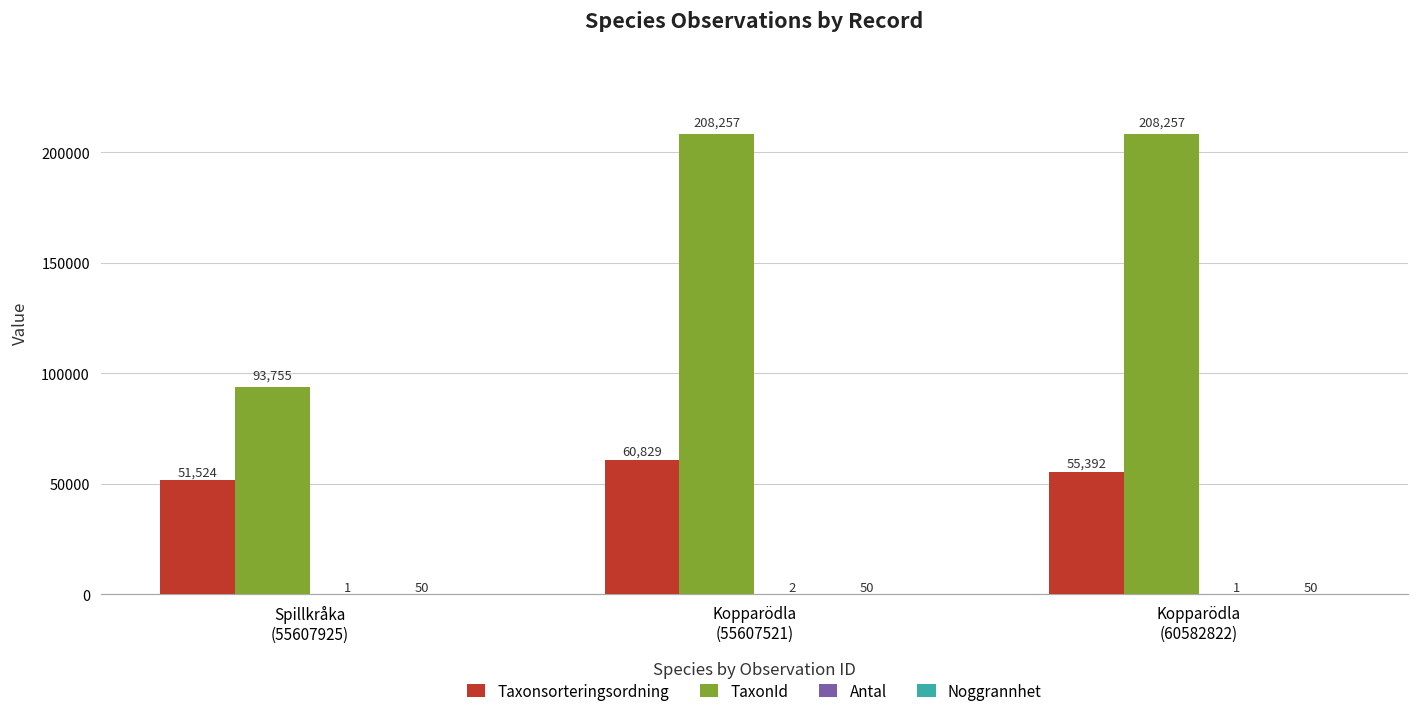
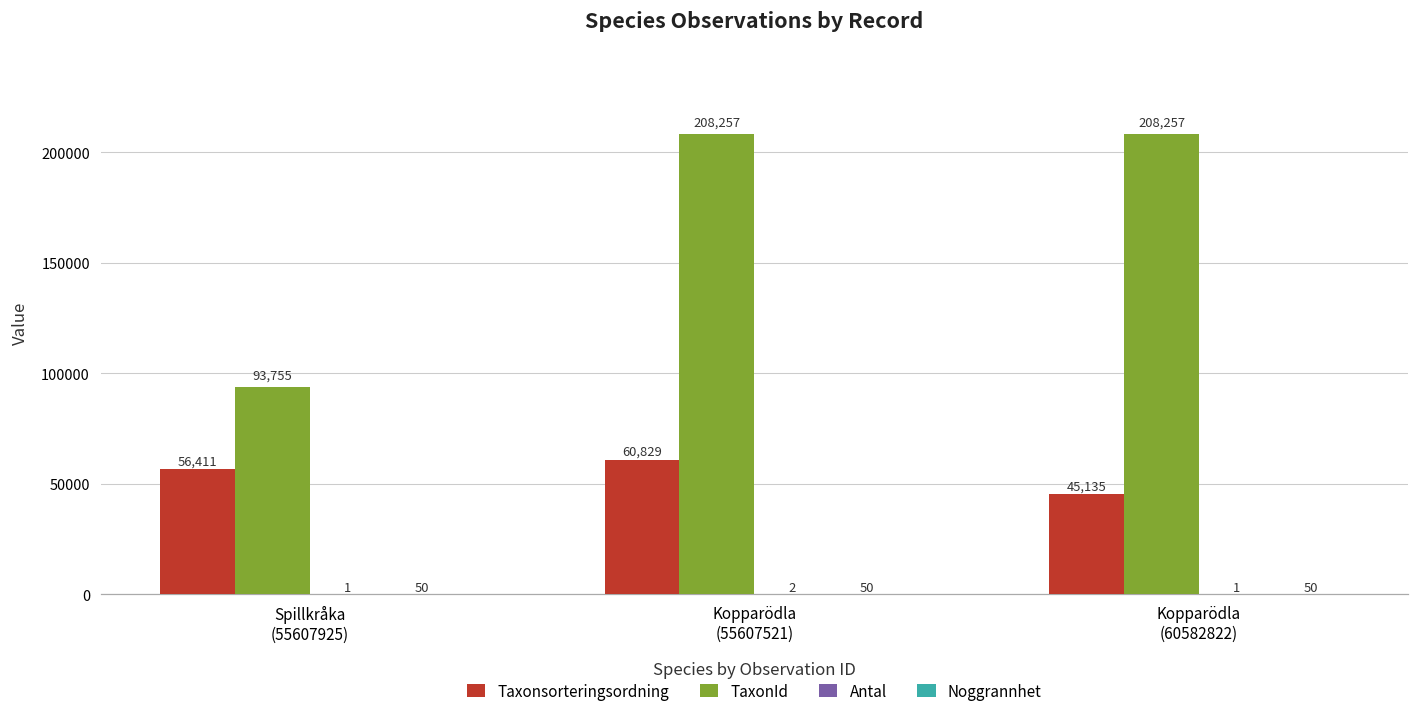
Taxonsorteringsordning, Spillkråka (55607925): 51,524 -> 56,411
Taxonsorteringsordning, Kopparödla (60582822): 55,392 -> 45,135
